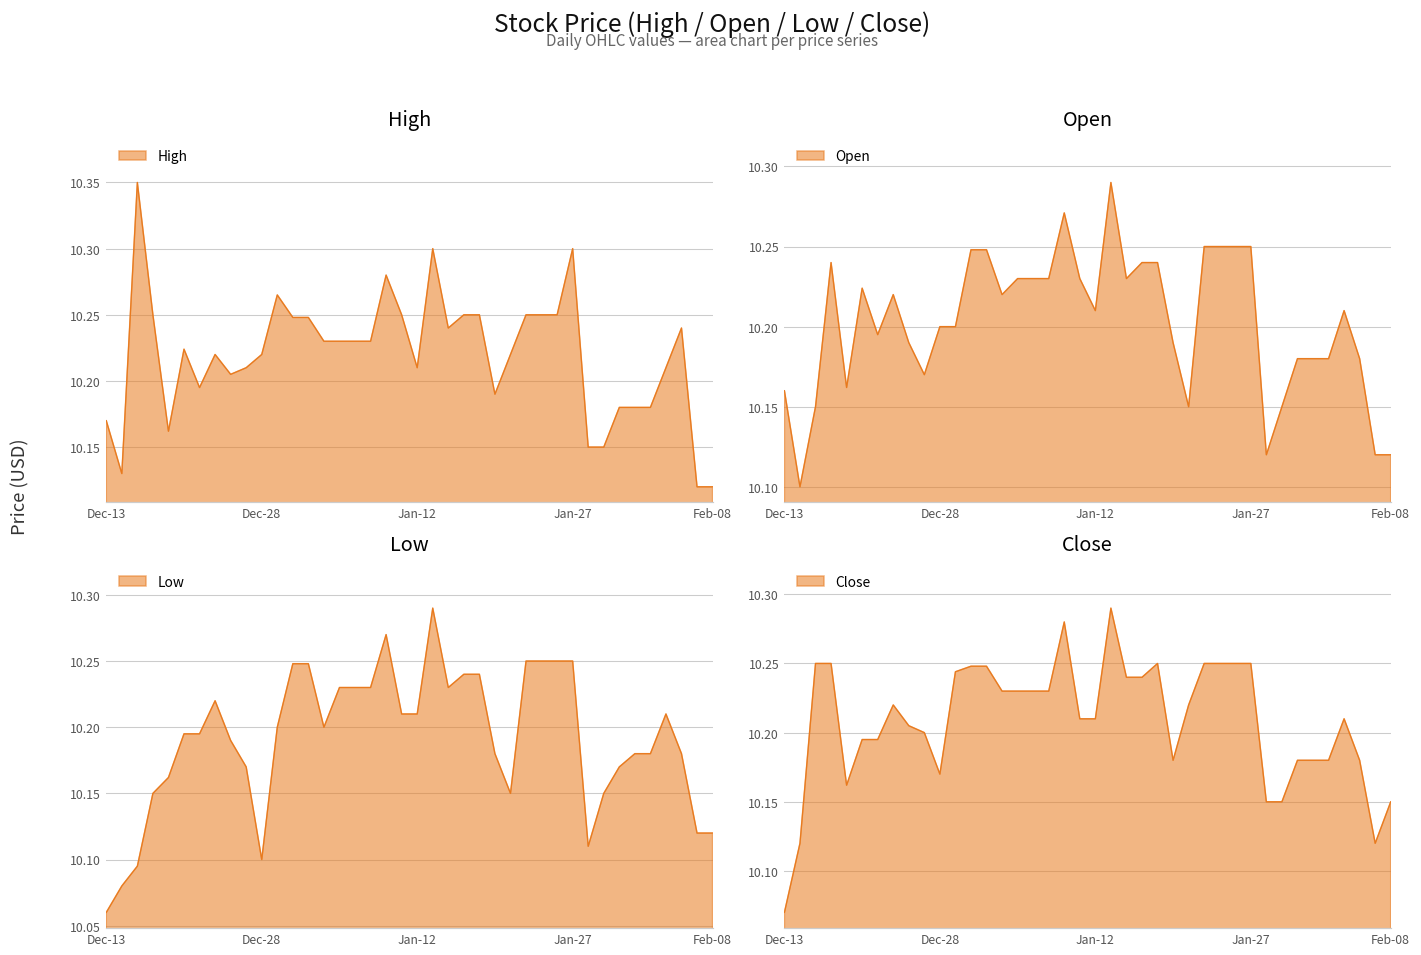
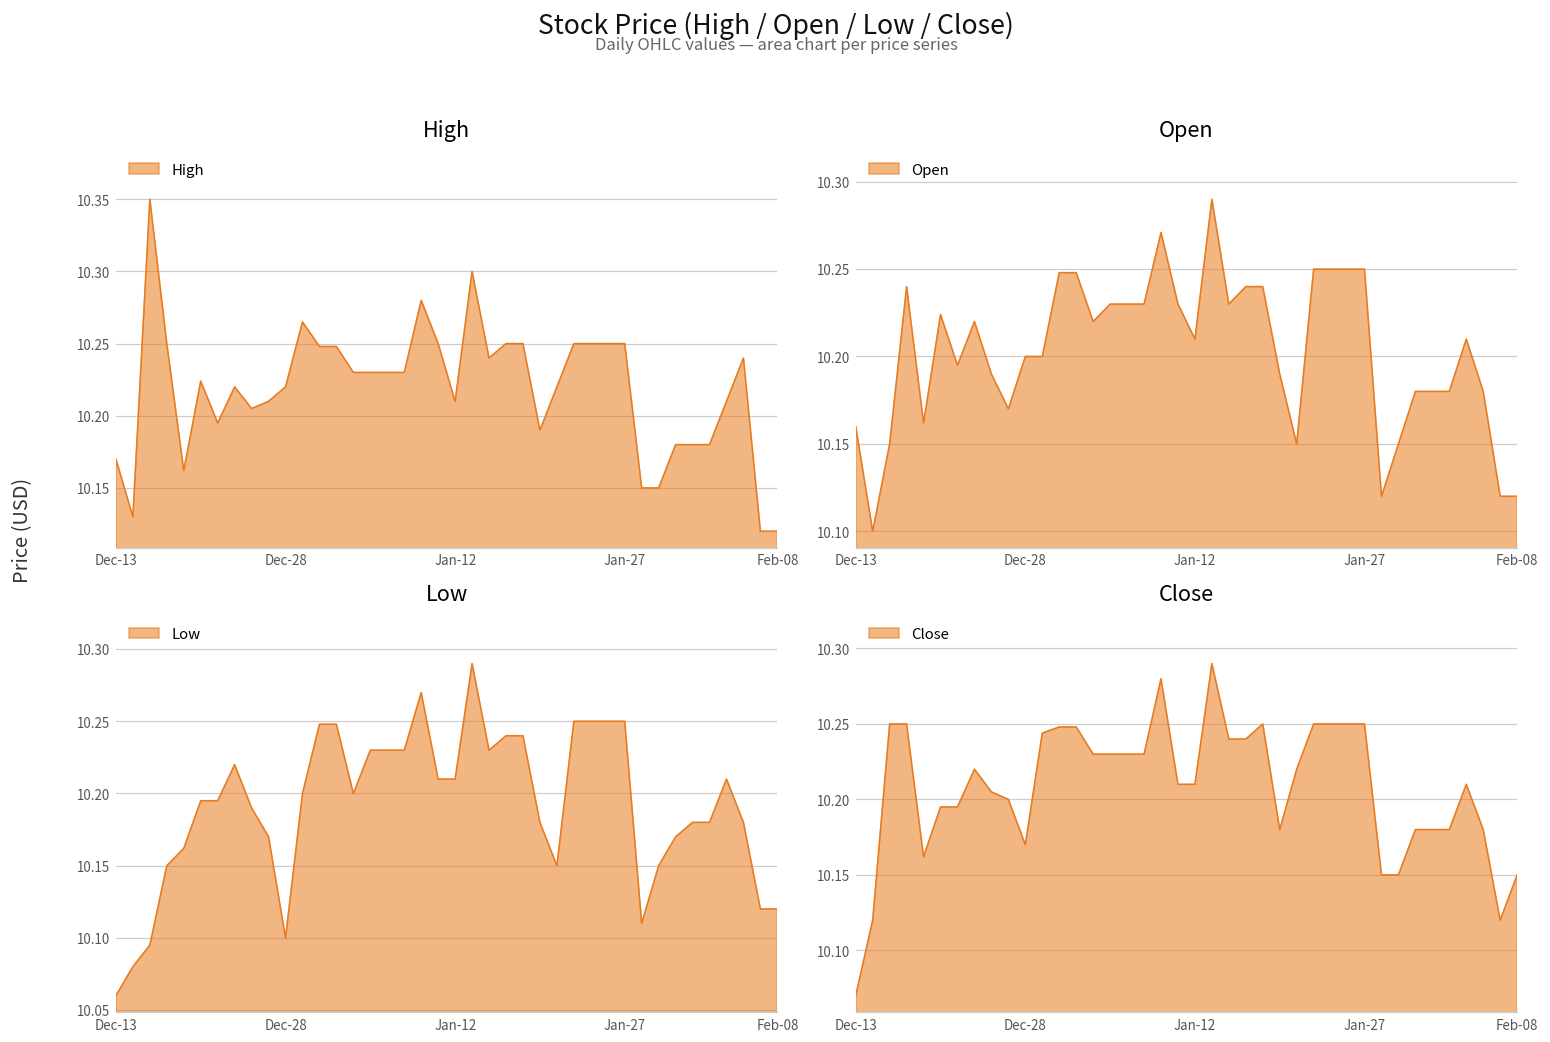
High, Jan-27: 10.30 -> 10.25
